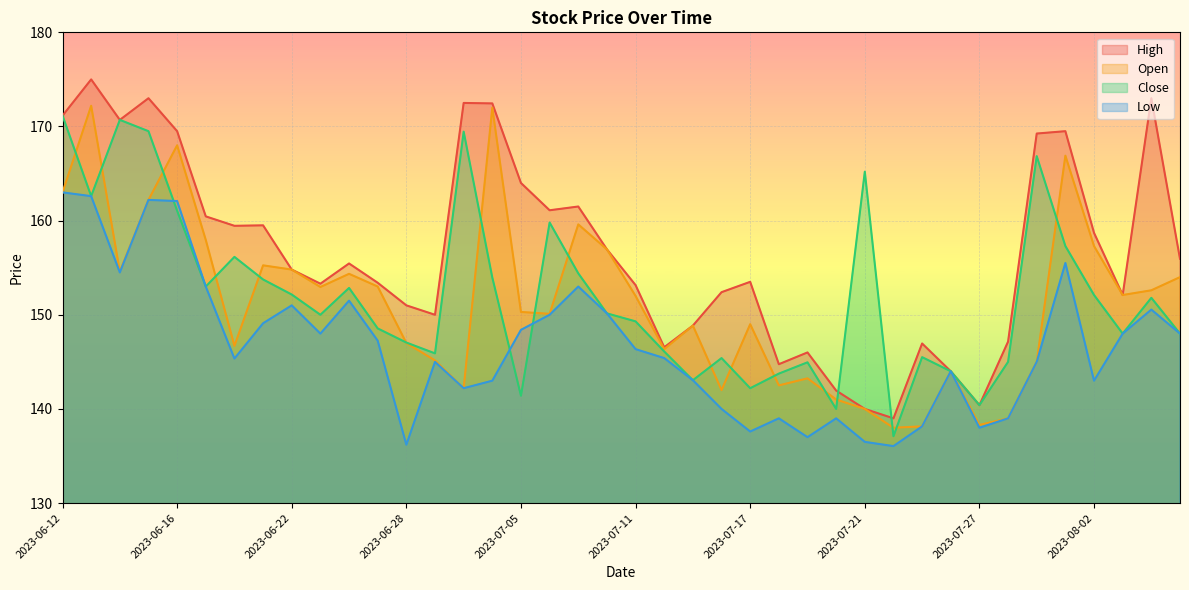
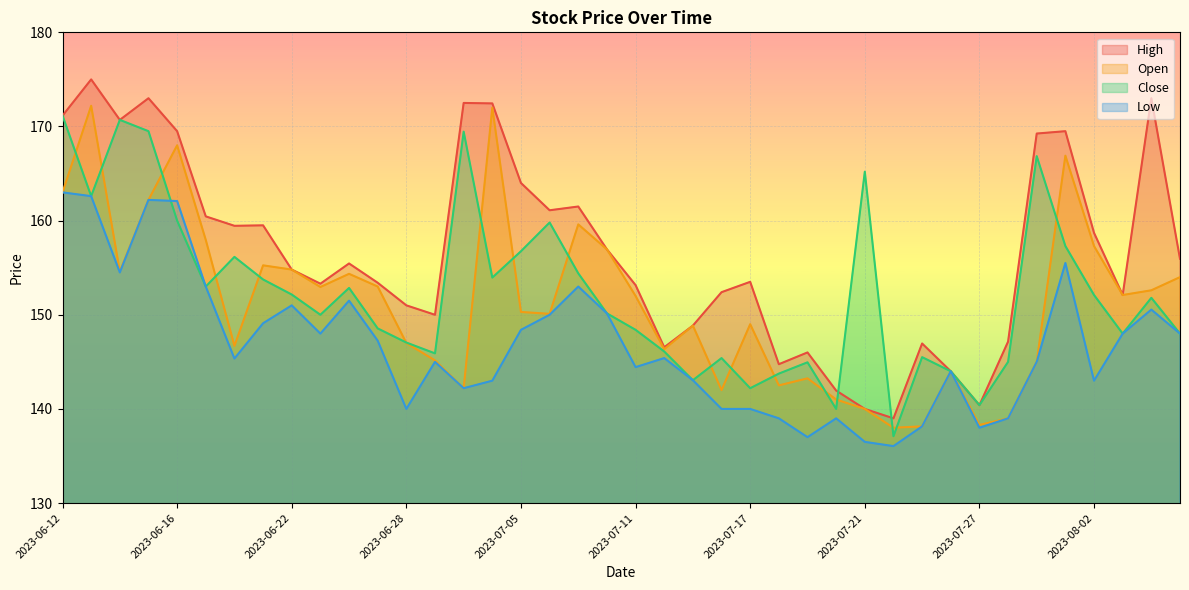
Close, 2023-06-16: 161 -> 160
Low, 2023-06-28: 136 -> 140
Close, 2023-07-05: 141 -> 157
Close, 2023-07-11: 149 -> 148
Low, 2023-07-11: 146 -> 144
Low, 2023-07-17: 138 -> 140
